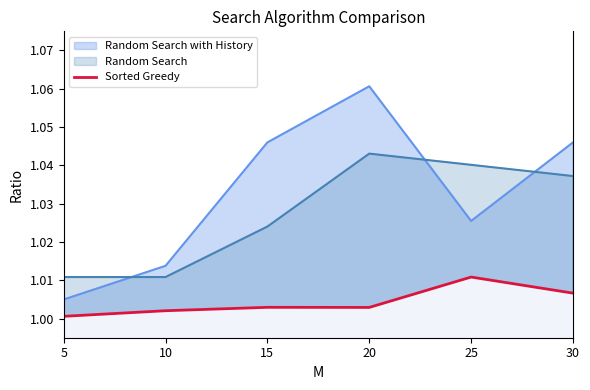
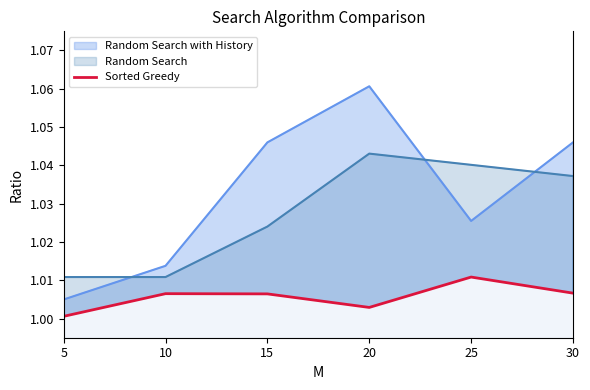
Sorted Greedy, 10: 1.002 -> 1.007
Sorted Greedy, 15: 1.003 -> 1.006
